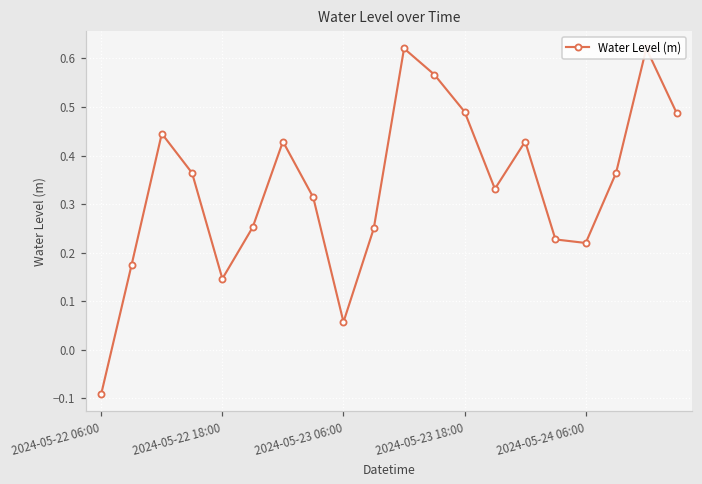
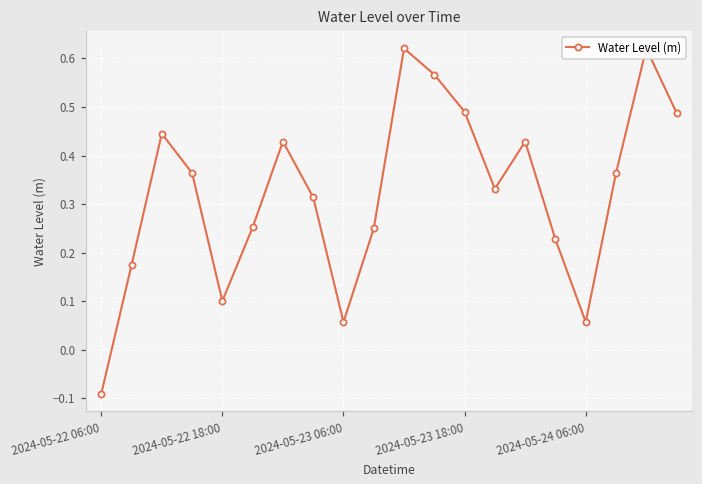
2024-05-22 18:00: 0.15 -> 0.10
2024-05-24 06:00: 0.22 -> 0.06
